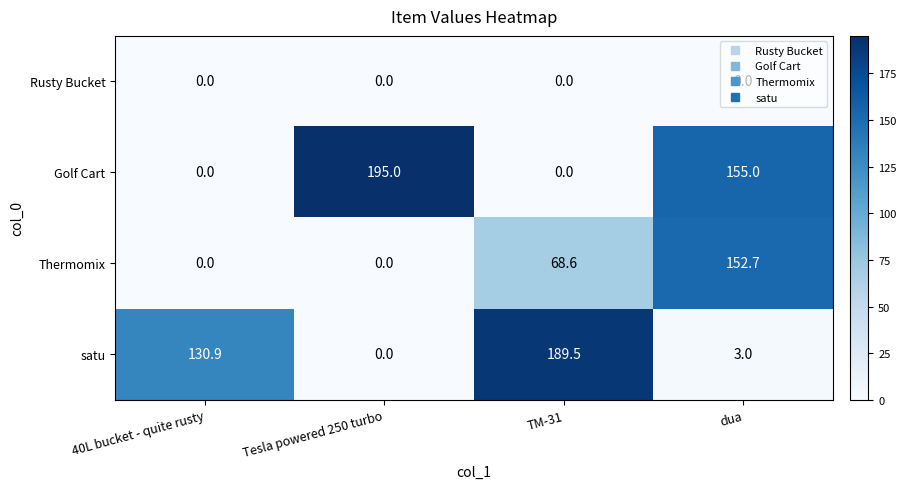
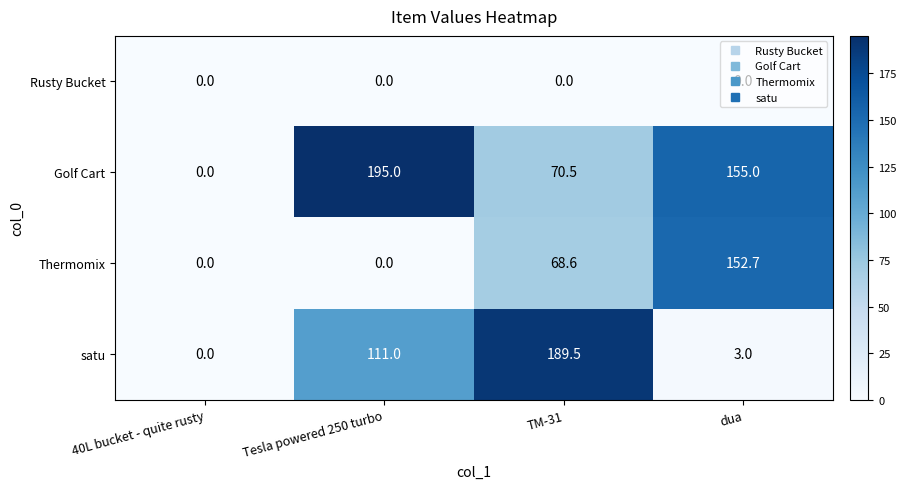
Golf Cart, TM-31: 0.0 -> 70.5
satu, 40L bucket - quite rusty: 130.9 -> 0.0
satu, Tesla powered 250 turbo: 0.0 -> 111.0
